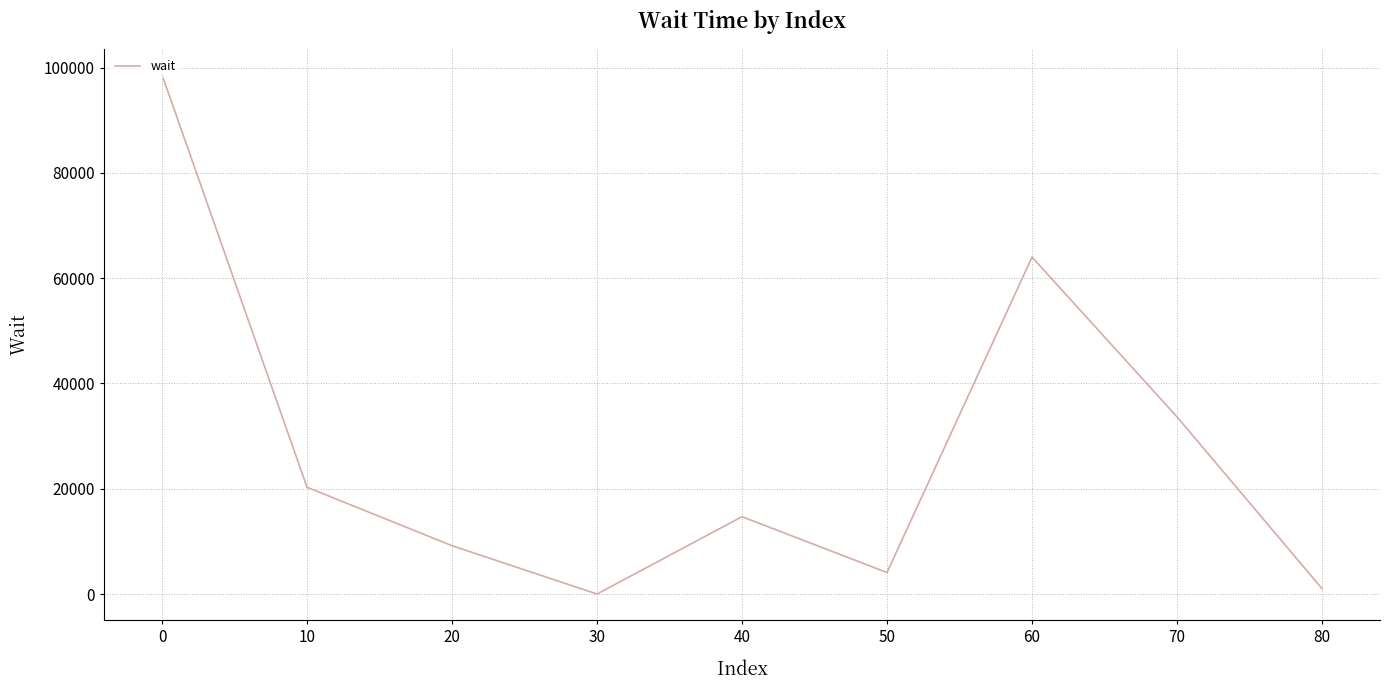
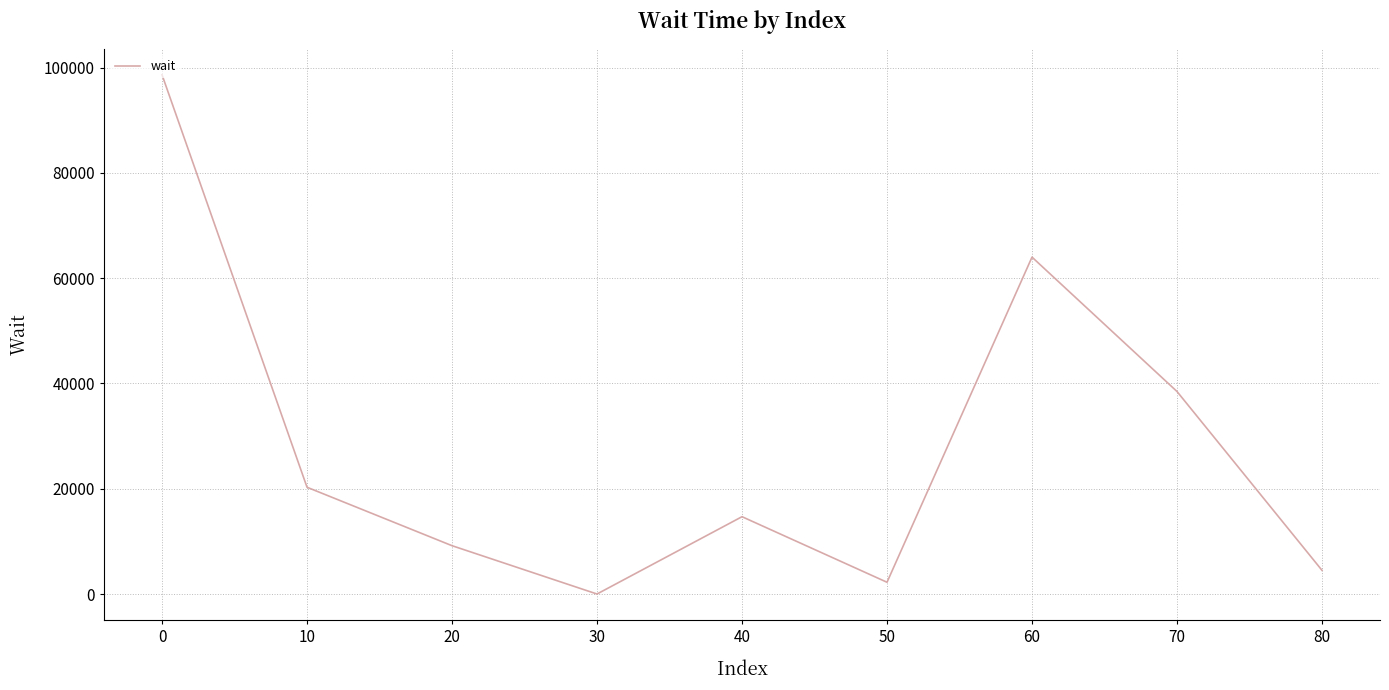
50: 4000 -> 2000
70: 34000 -> 38000
80: 1000 -> 5000
